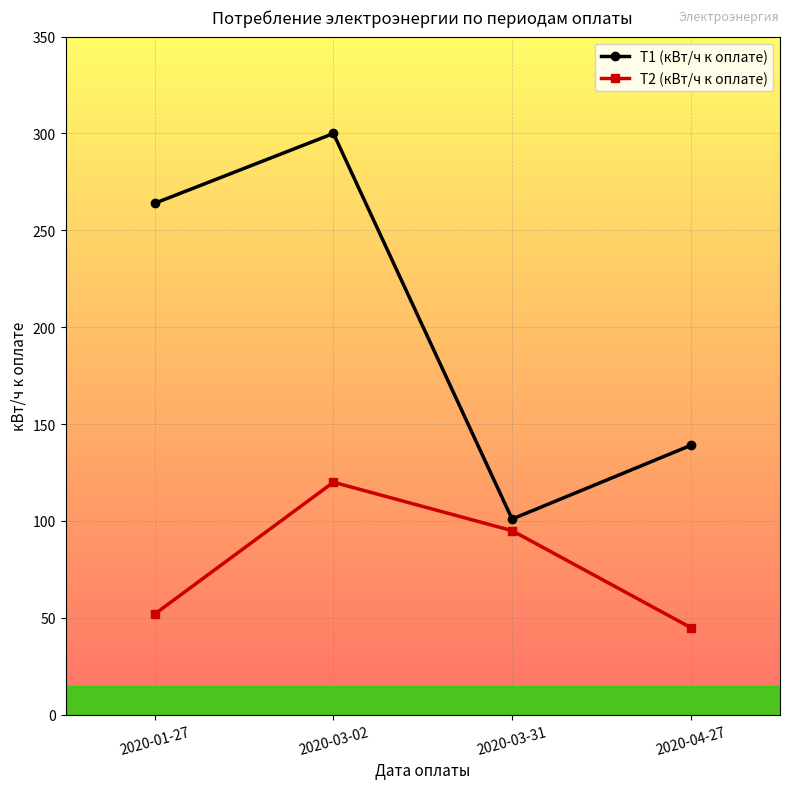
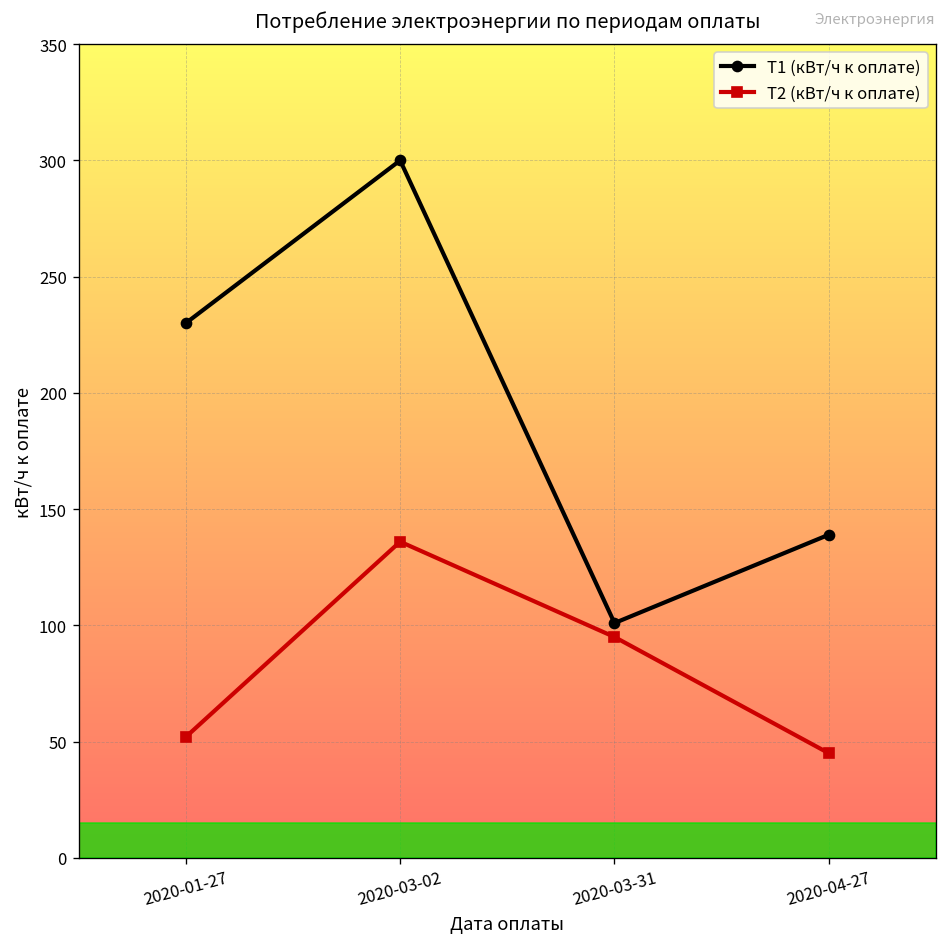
Т1 (кВт/ч к оплате), 2020-01-27: 264 -> 230
Т2 (кВт/ч к оплате), 2020-03-02: 120 -> 136
